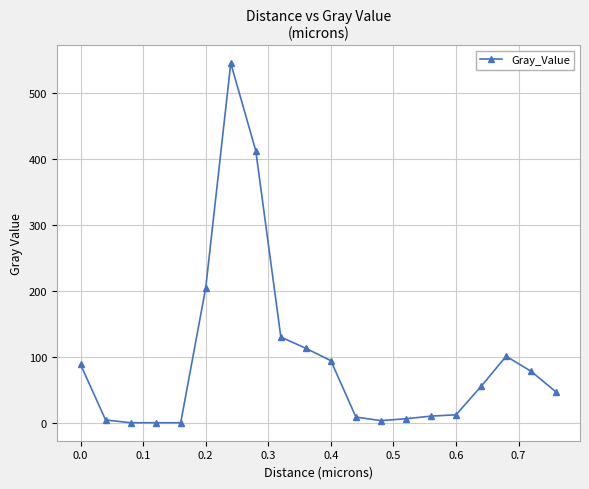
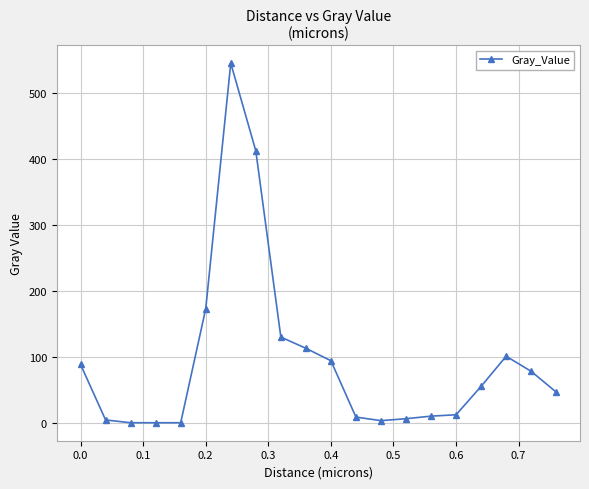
0.2: 200 -> 170
